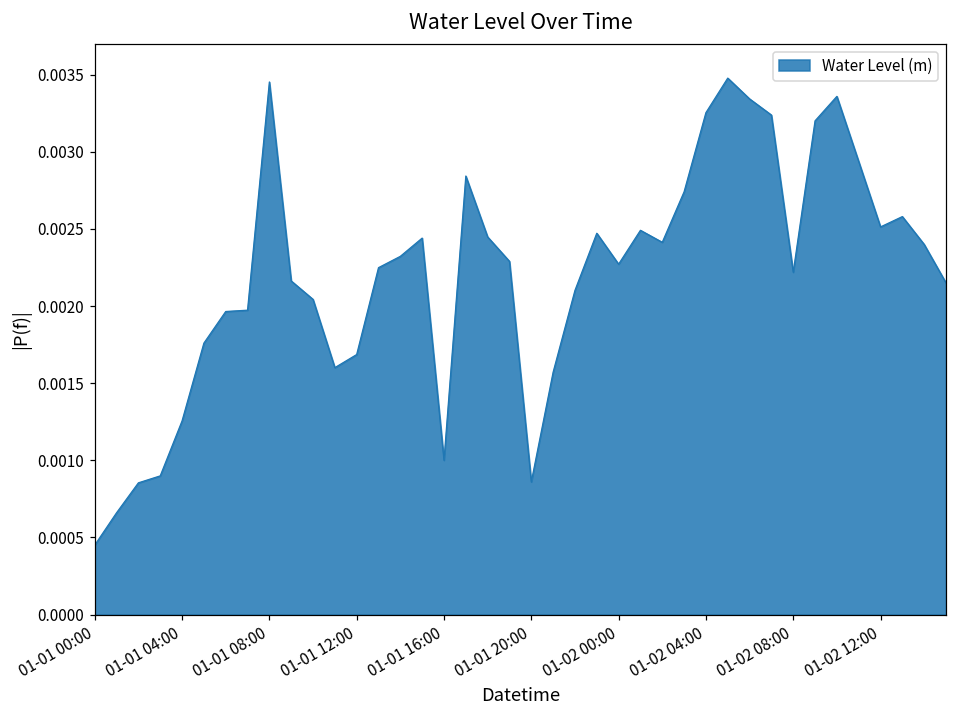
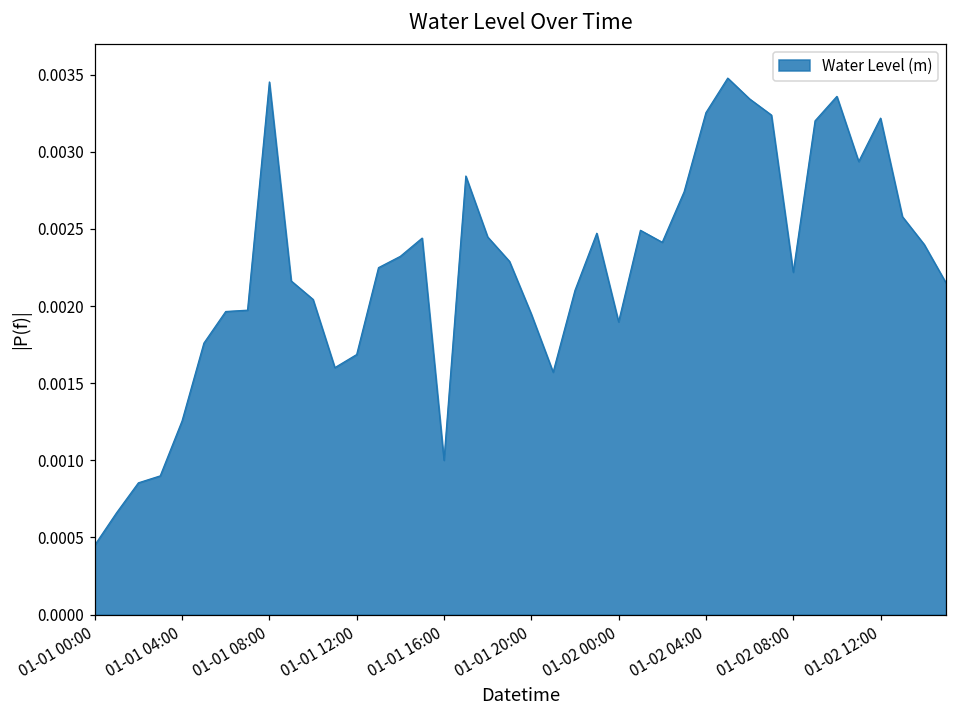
01-01 20:00: 0.00086 -> 0.00195
01-02 00:00: 0.00227 -> 0.00190
01-02 12:00: 0.00251 -> 0.00322
